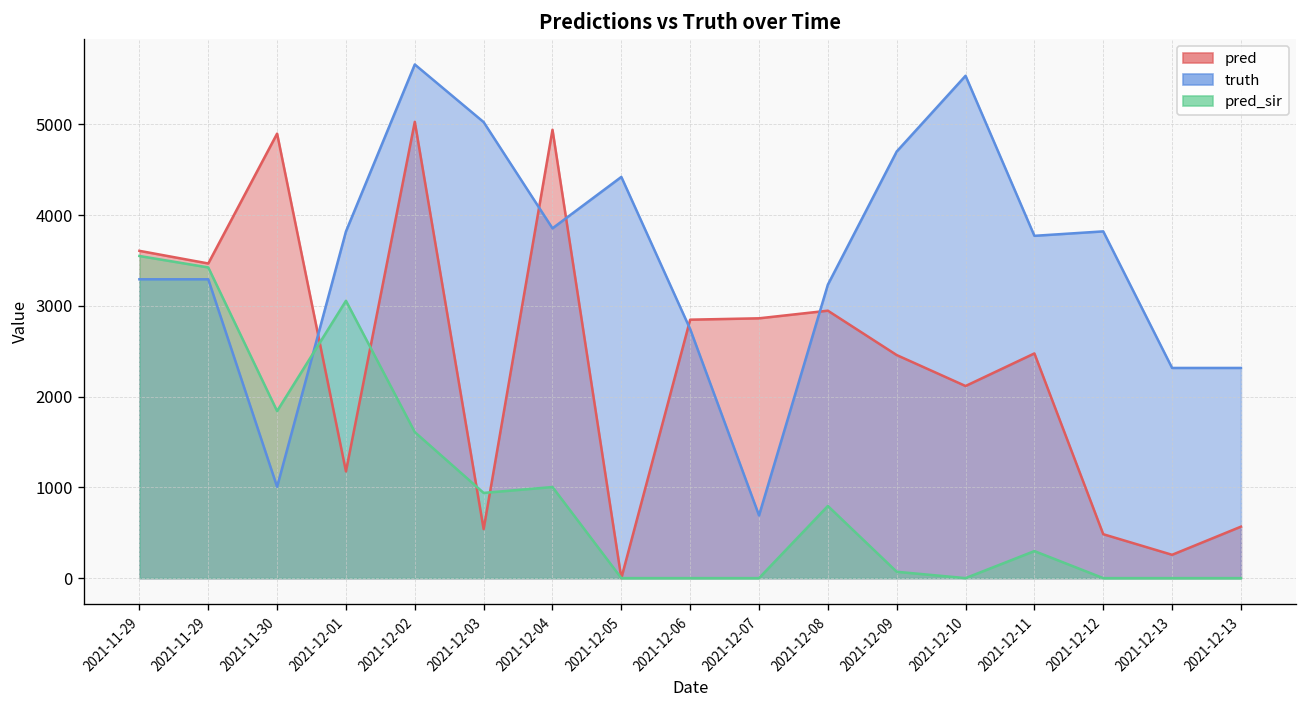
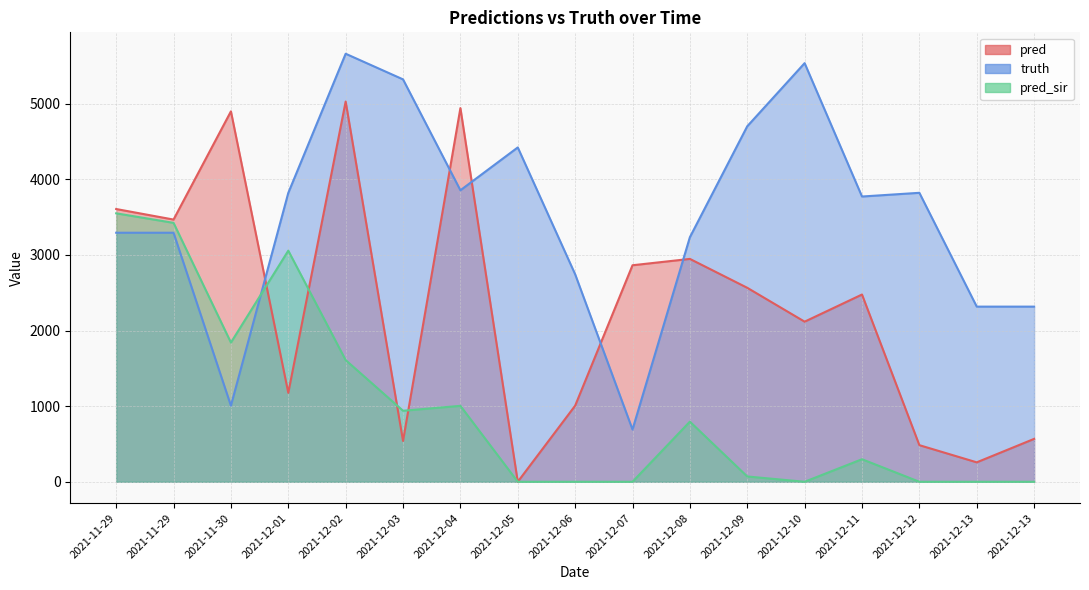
truth, 2021-12-03: 5000 -> 5300
pred, 2021-12-06: 2800 -> 1000
pred, 2021-12-09: 2500 -> 2600
